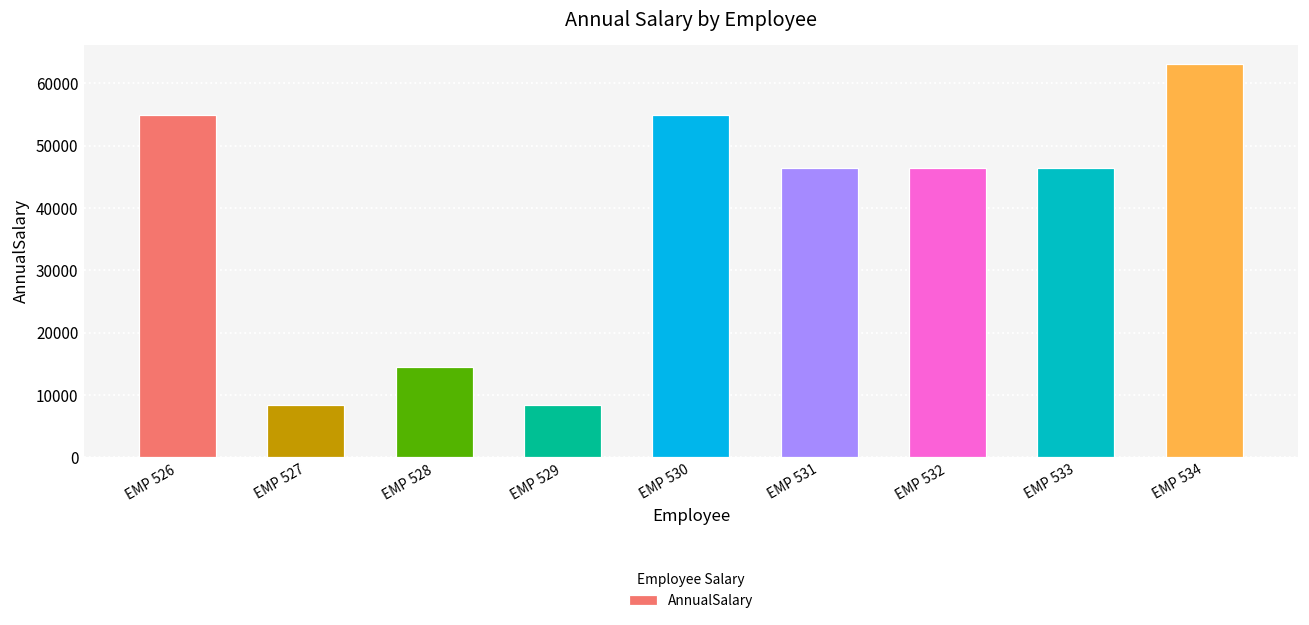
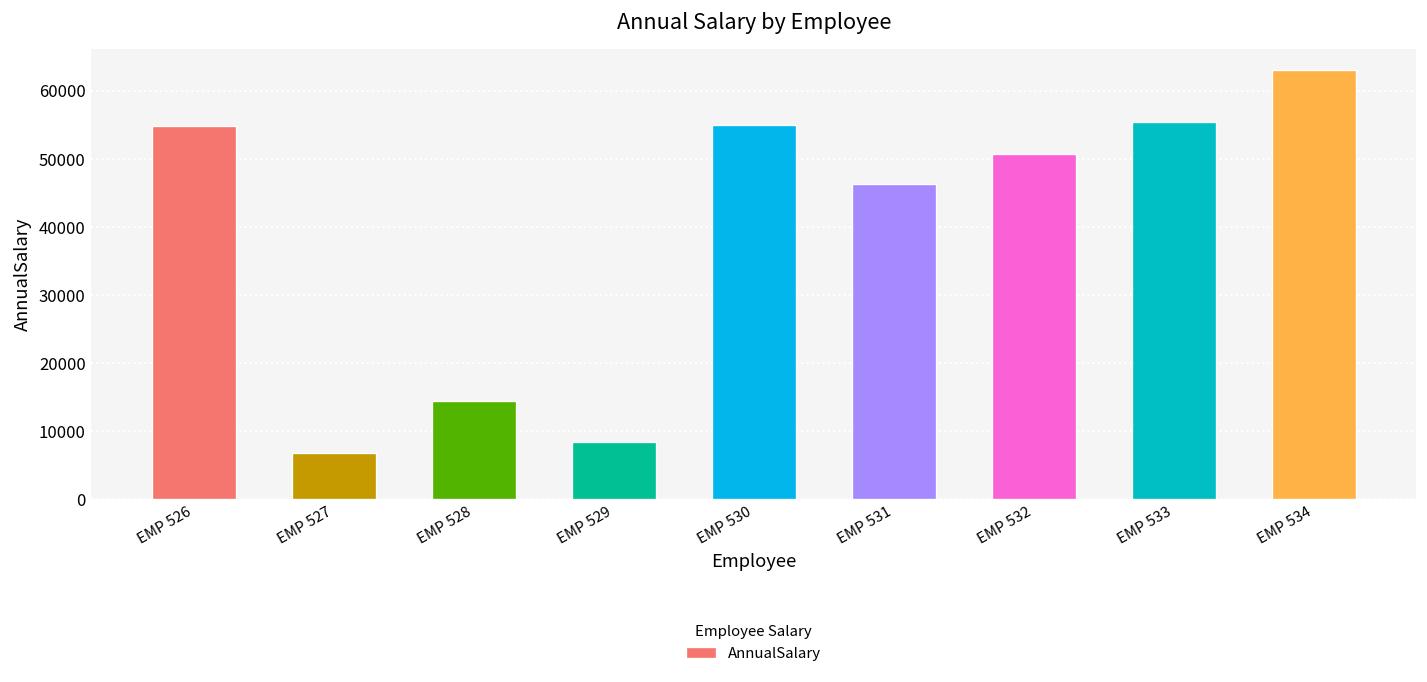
EMP 527: 8000 -> 7000
EMP 532: 46000 -> 51000
EMP 533: 46000 -> 55000
